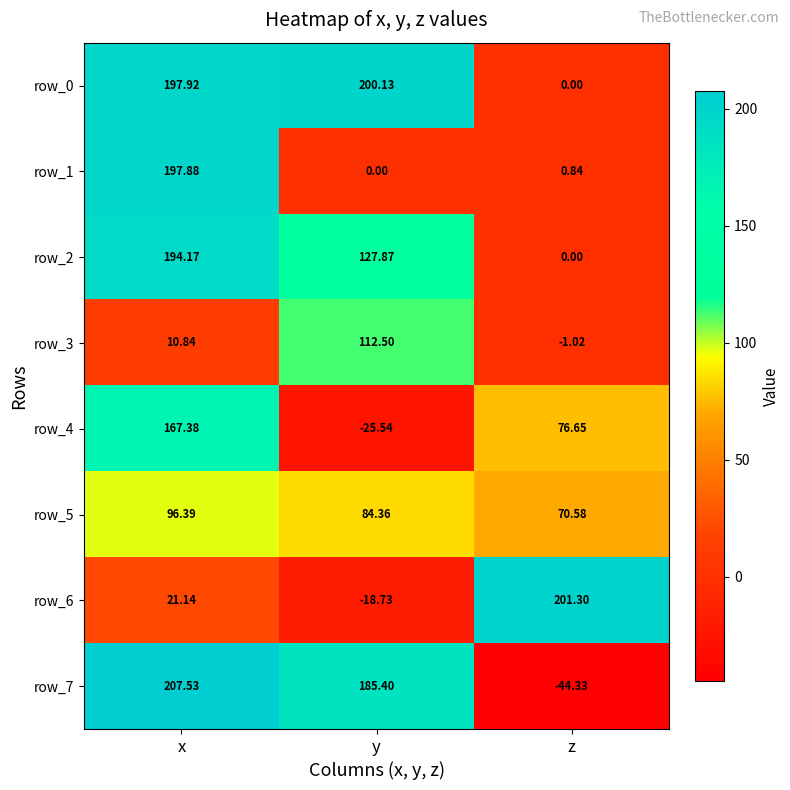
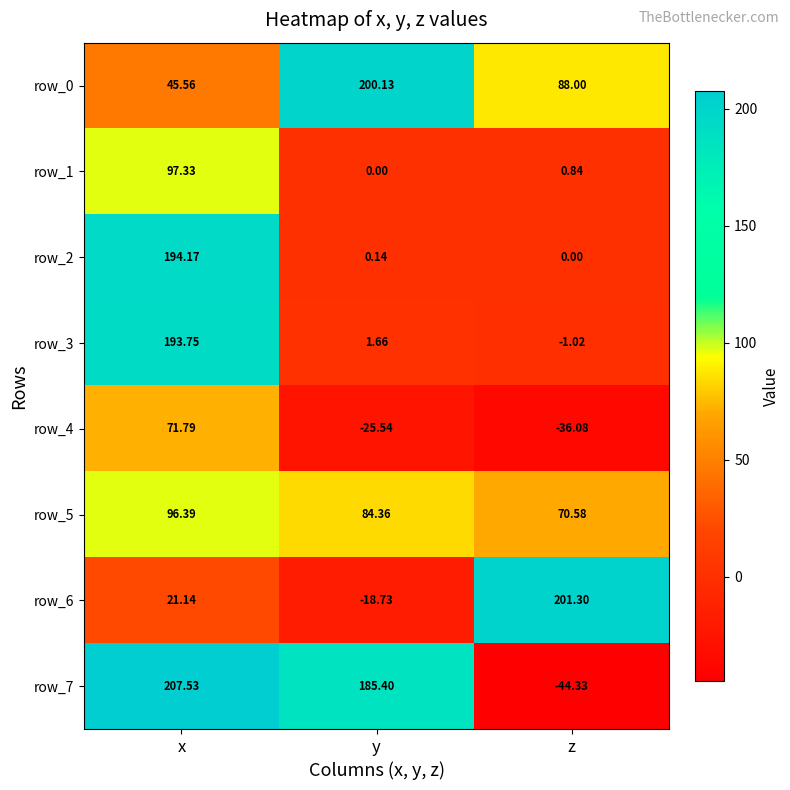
row_0, x: 197.92 -> 45.56
row_0, z: 0.00 -> 88.00
row_1, x: 197.88 -> 97.33
row_2, y: 127.87 -> 0.14
row_3, x: 10.84 -> 193.75
row_3, y: 112.50 -> 1.66
row_4, x: 167.38 -> 71.79
row_4, z: 76.65 -> -36.08
